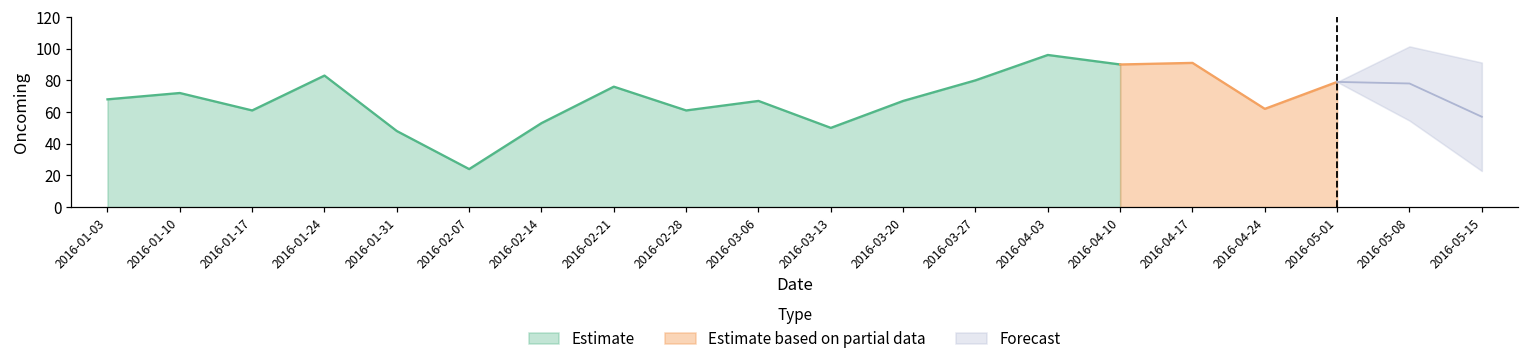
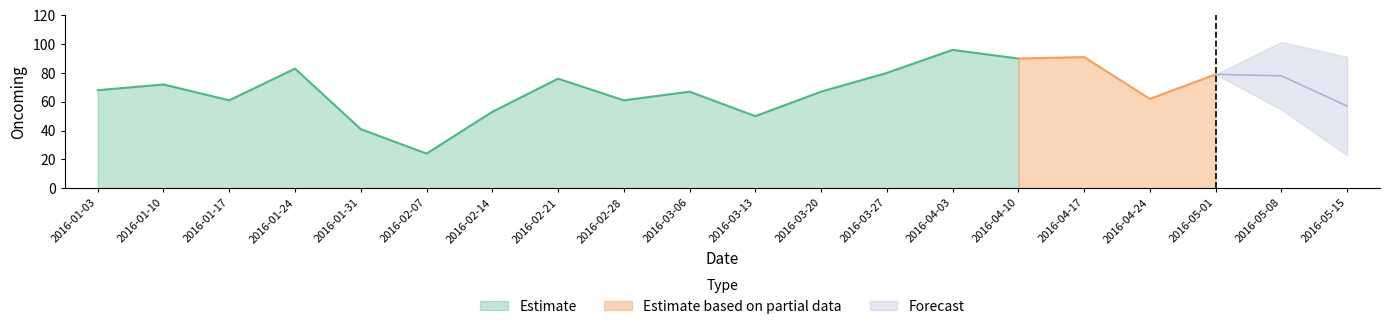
Estimate, 2016-01-31: 48 -> 41
